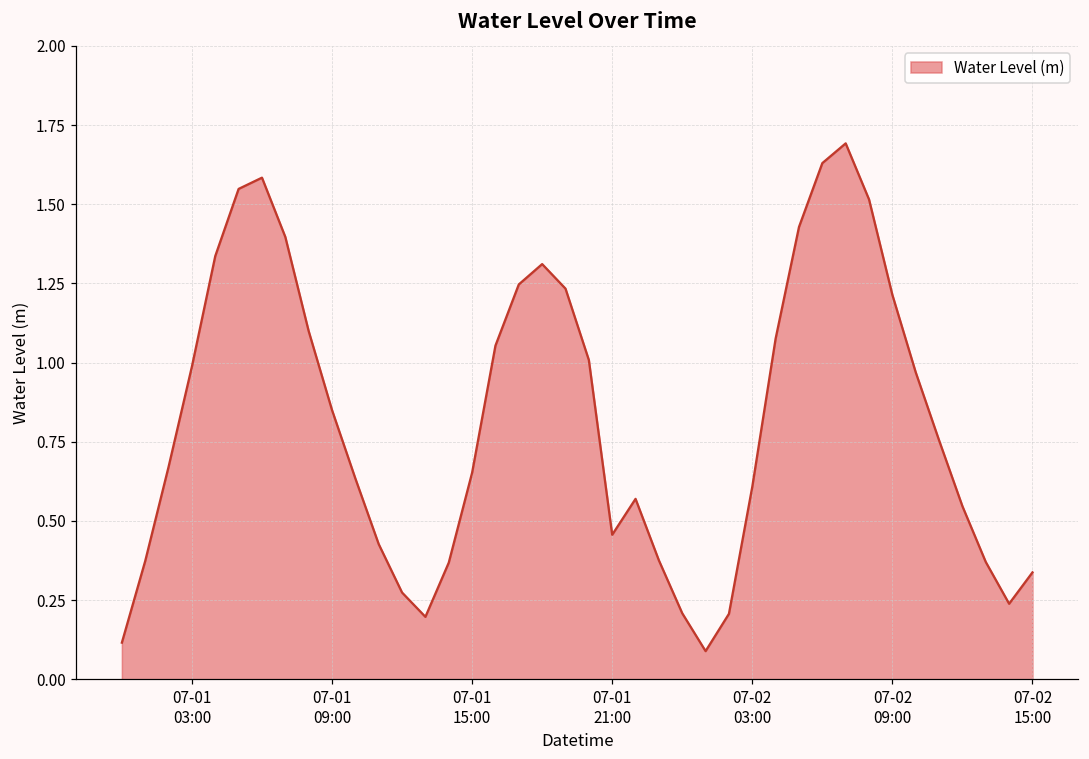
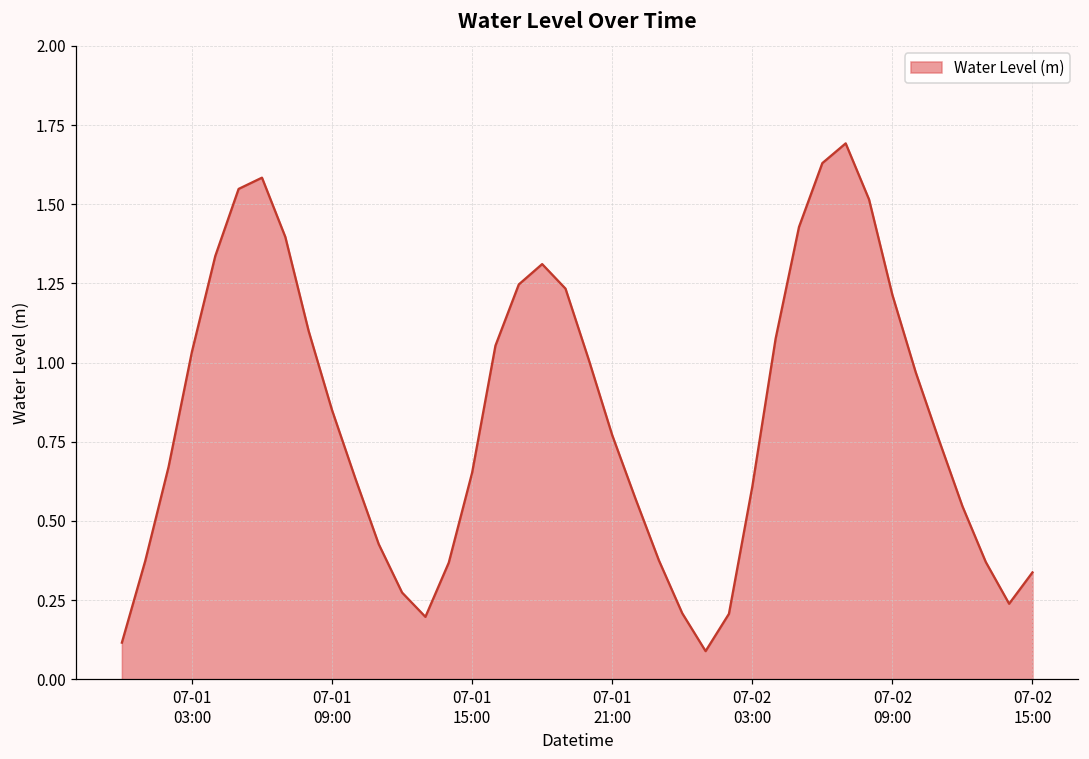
07-01 03:00: 0.99 -> 1.03
07-01 21:00: 0.46 -> 0.77
